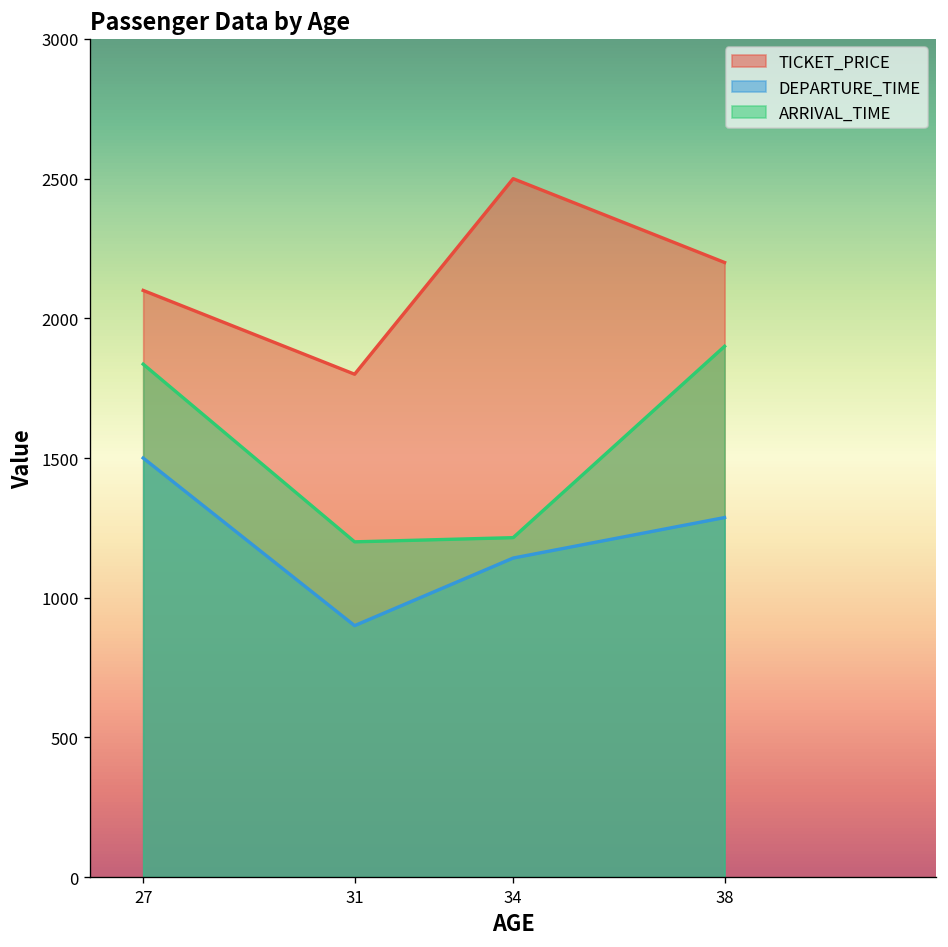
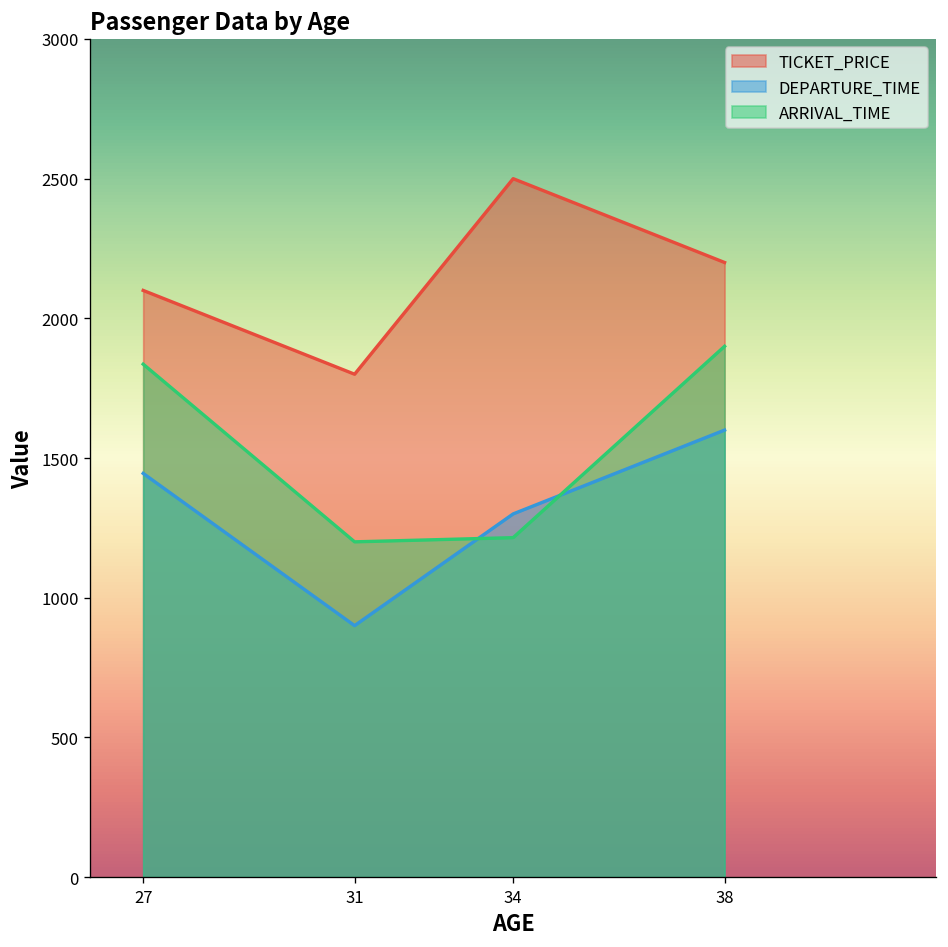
DEPARTURE_TIME, 27: 1500 -> 1450
DEPARTURE_TIME, 34: 1140 -> 1300
DEPARTURE_TIME, 38: 1290 -> 1600
